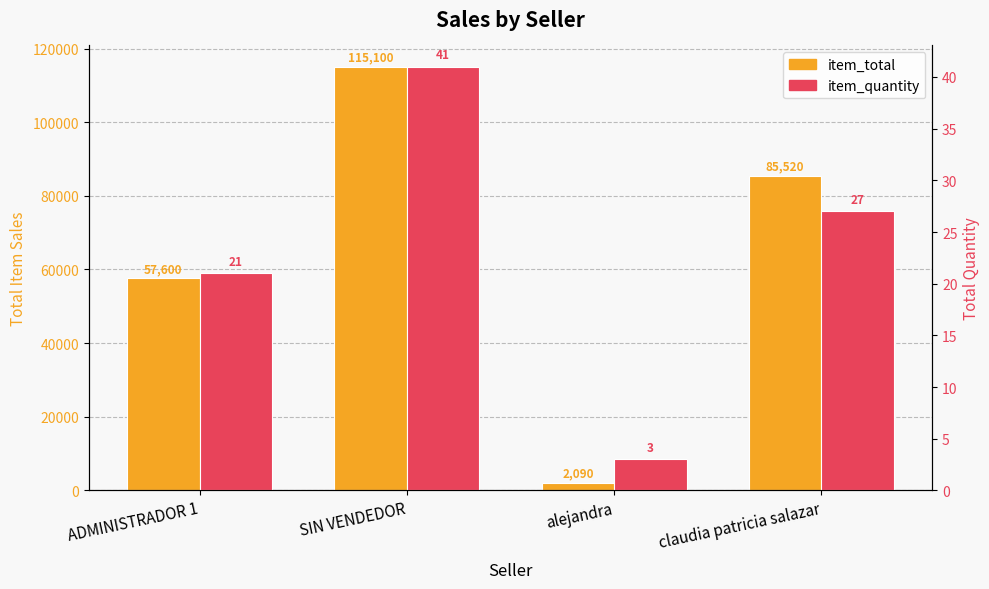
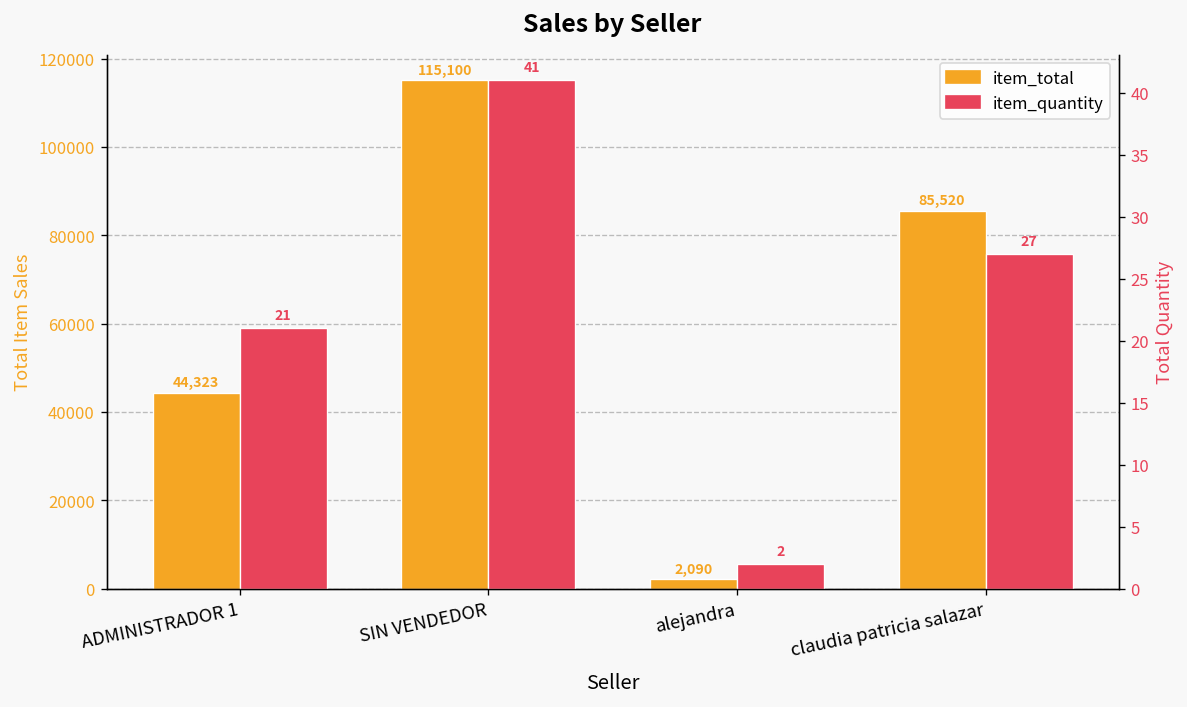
item_total, ADMINISTRADOR 1: 57,600 -> 44,323
item_quantity, alejandra: 3 -> 2
